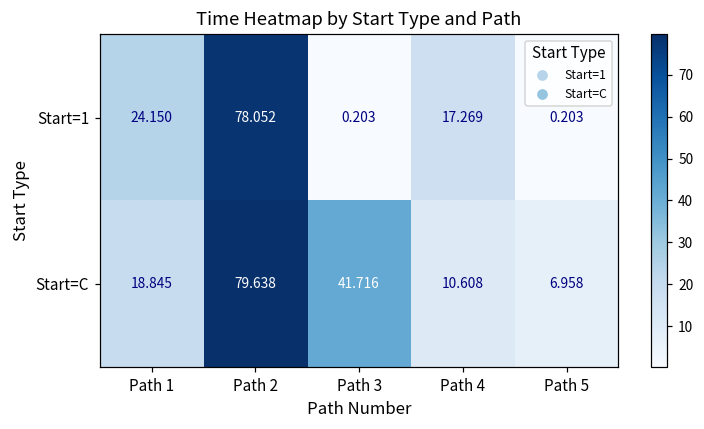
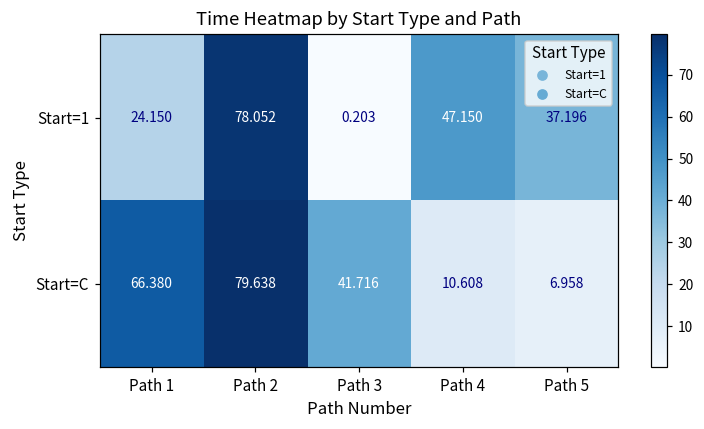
Start=1, Path 4: 17.269 -> 47.150
Start=1, Path 5: 0.203 -> 37.196
Start=C, Path 1: 18.845 -> 66.380
